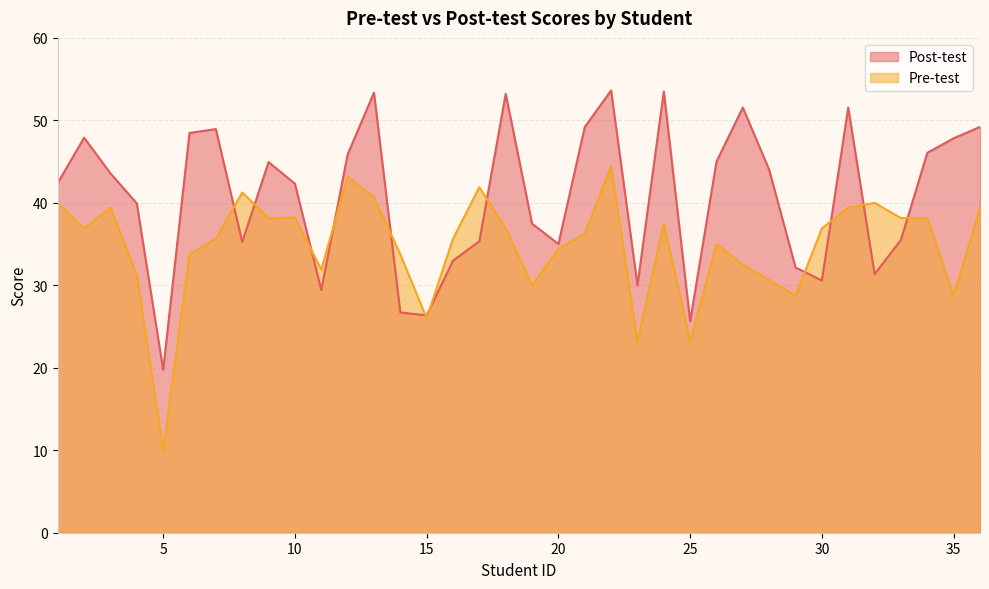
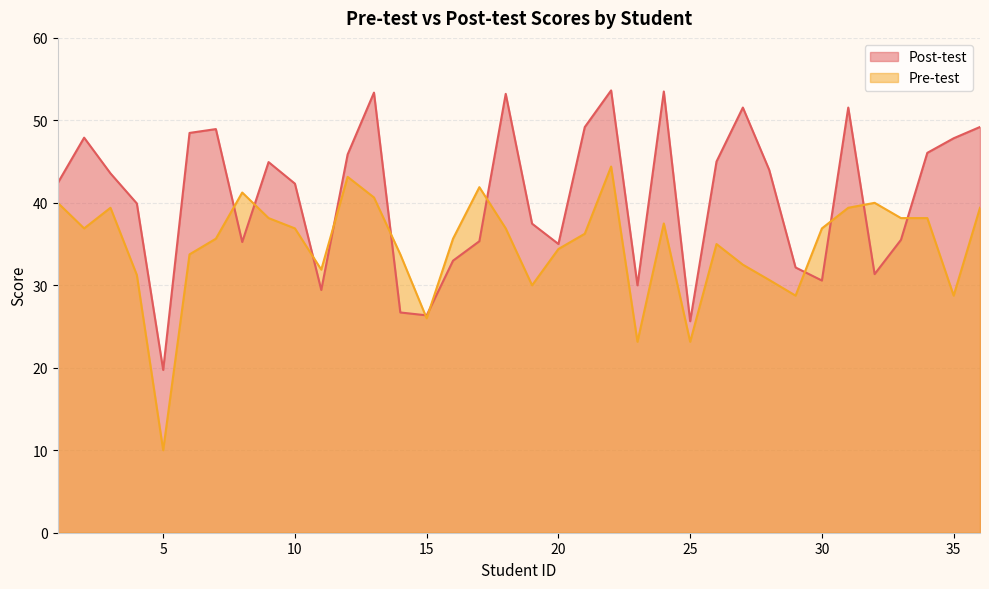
Pre-test, 10: 38 -> 37
